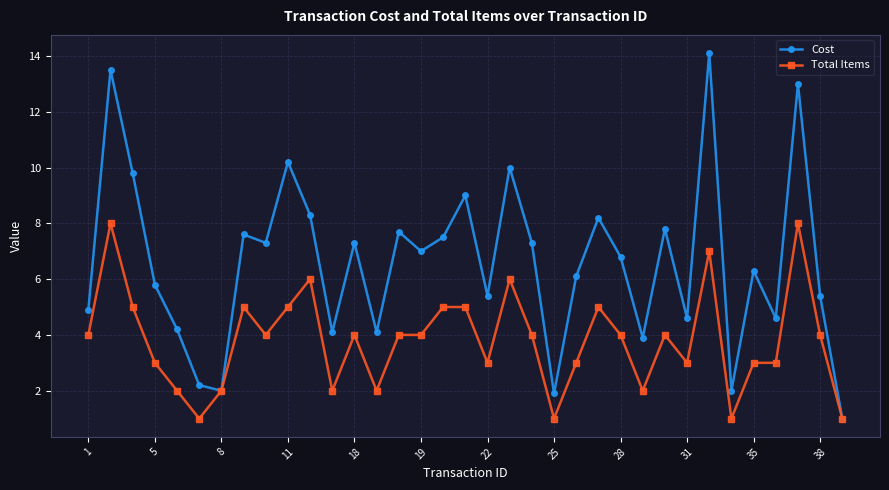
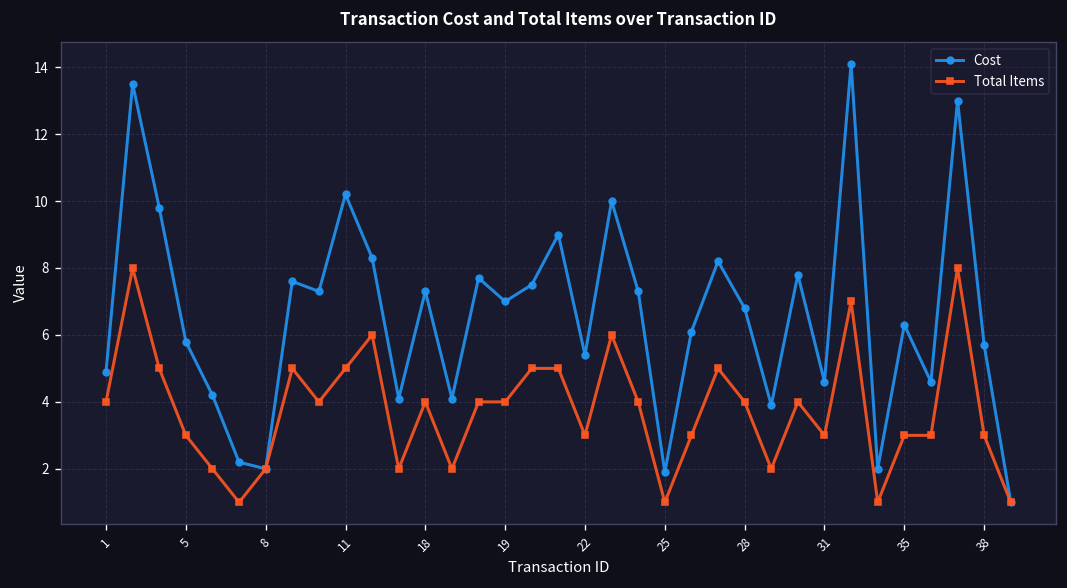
Cost, 38: 5.4 -> 5.7
Total Items, 38: 4 -> 3
